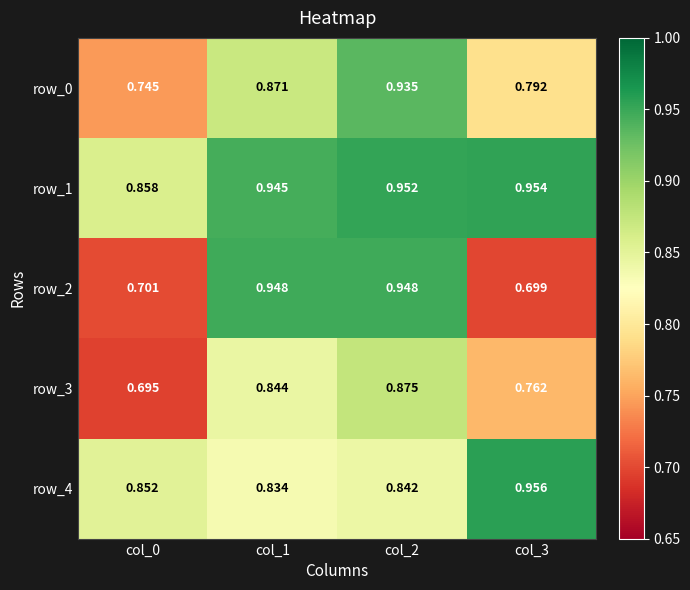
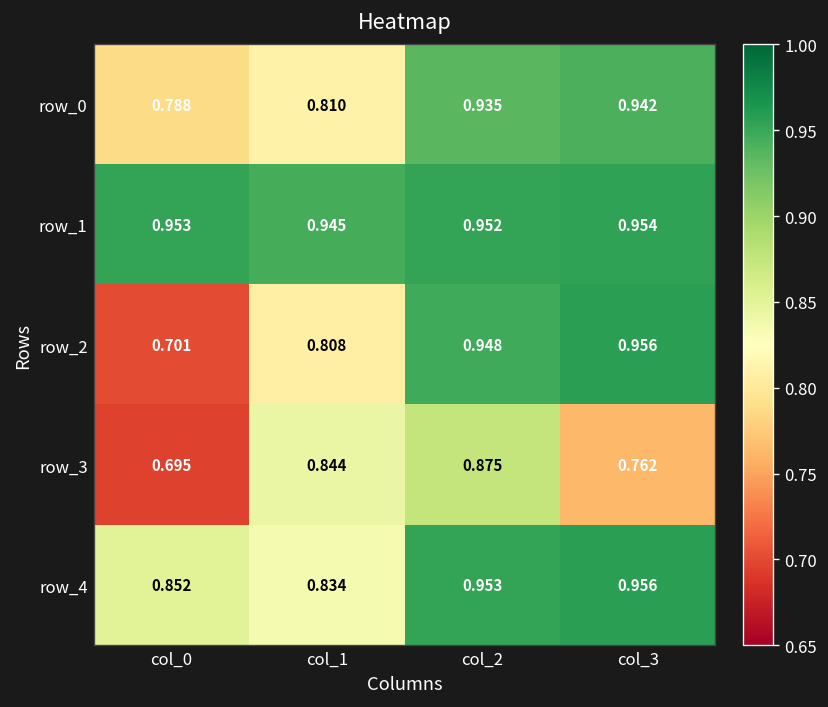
row_0, col_0: 0.745 -> 0.788
row_0, col_1: 0.871 -> 0.810
row_0, col_3: 0.792 -> 0.942
row_1, col_0: 0.858 -> 0.953
row_2, col_1: 0.948 -> 0.808
row_2, col_3: 0.699 -> 0.956
row_4, col_2: 0.842 -> 0.953
